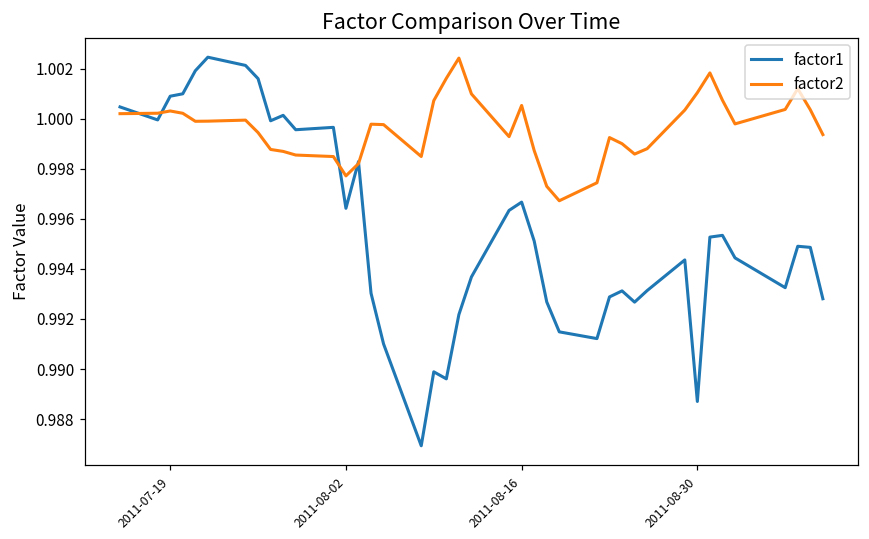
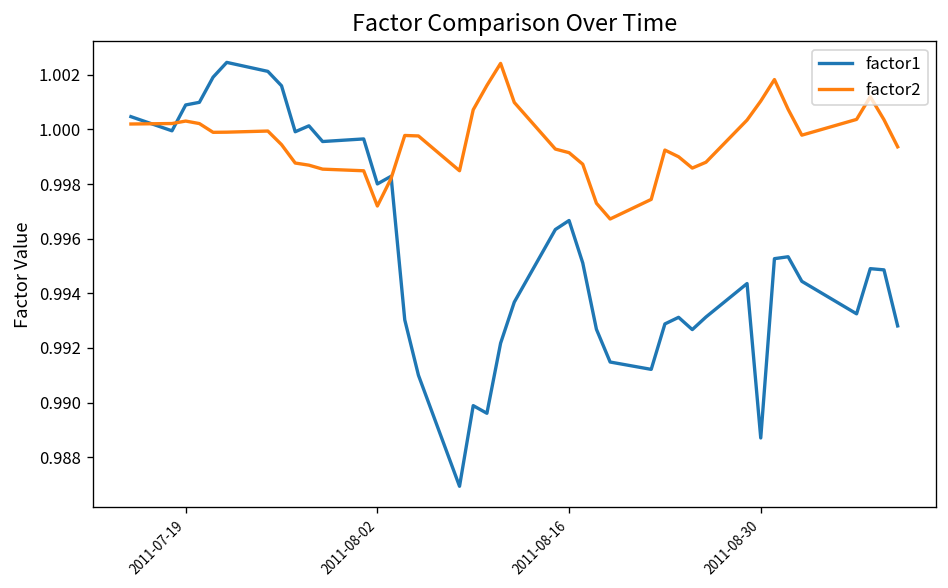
factor1, 2011-08-02: 0.9964 -> 0.9980
factor2, 2011-08-02: 0.9977 -> 0.9972
factor2, 2011-08-16: 1.0005 -> 0.9991
